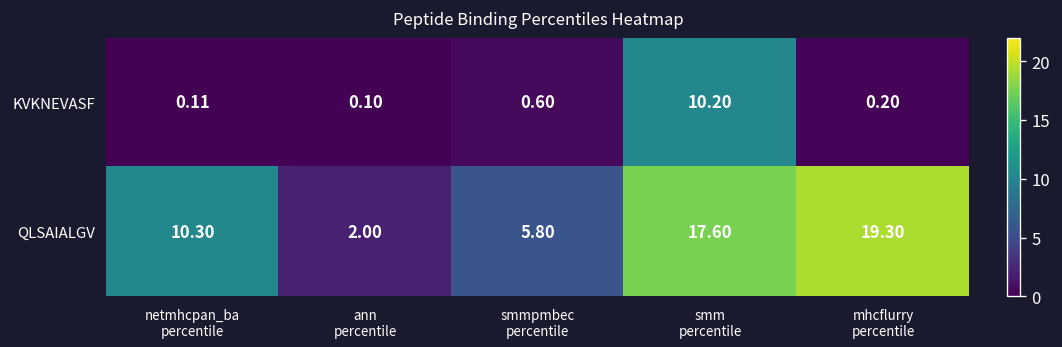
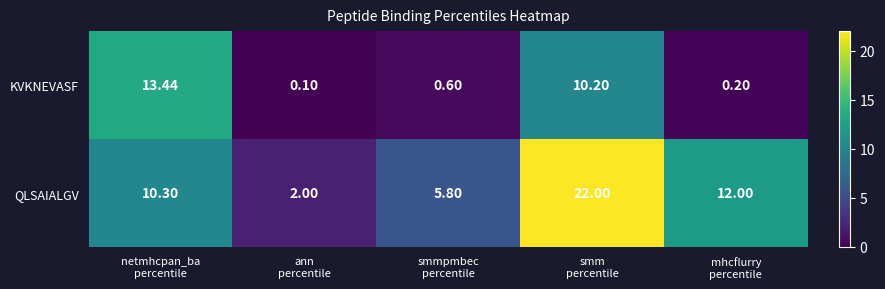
KVKNEVASF, netmhcpan_ba percentile: 0.11 -> 13.44
QLSAIALGV, smm percentile: 17.60 -> 22.00
QLSAIALGV, mhcflurry percentile: 19.30 -> 12.00
